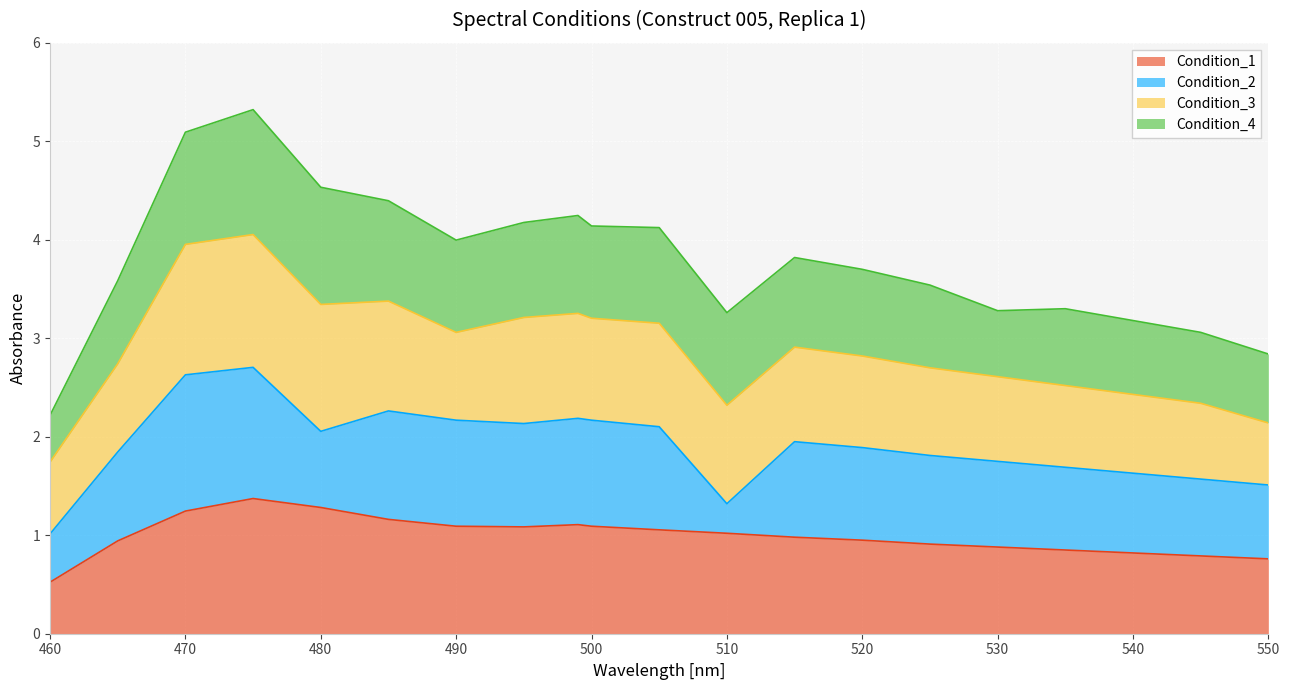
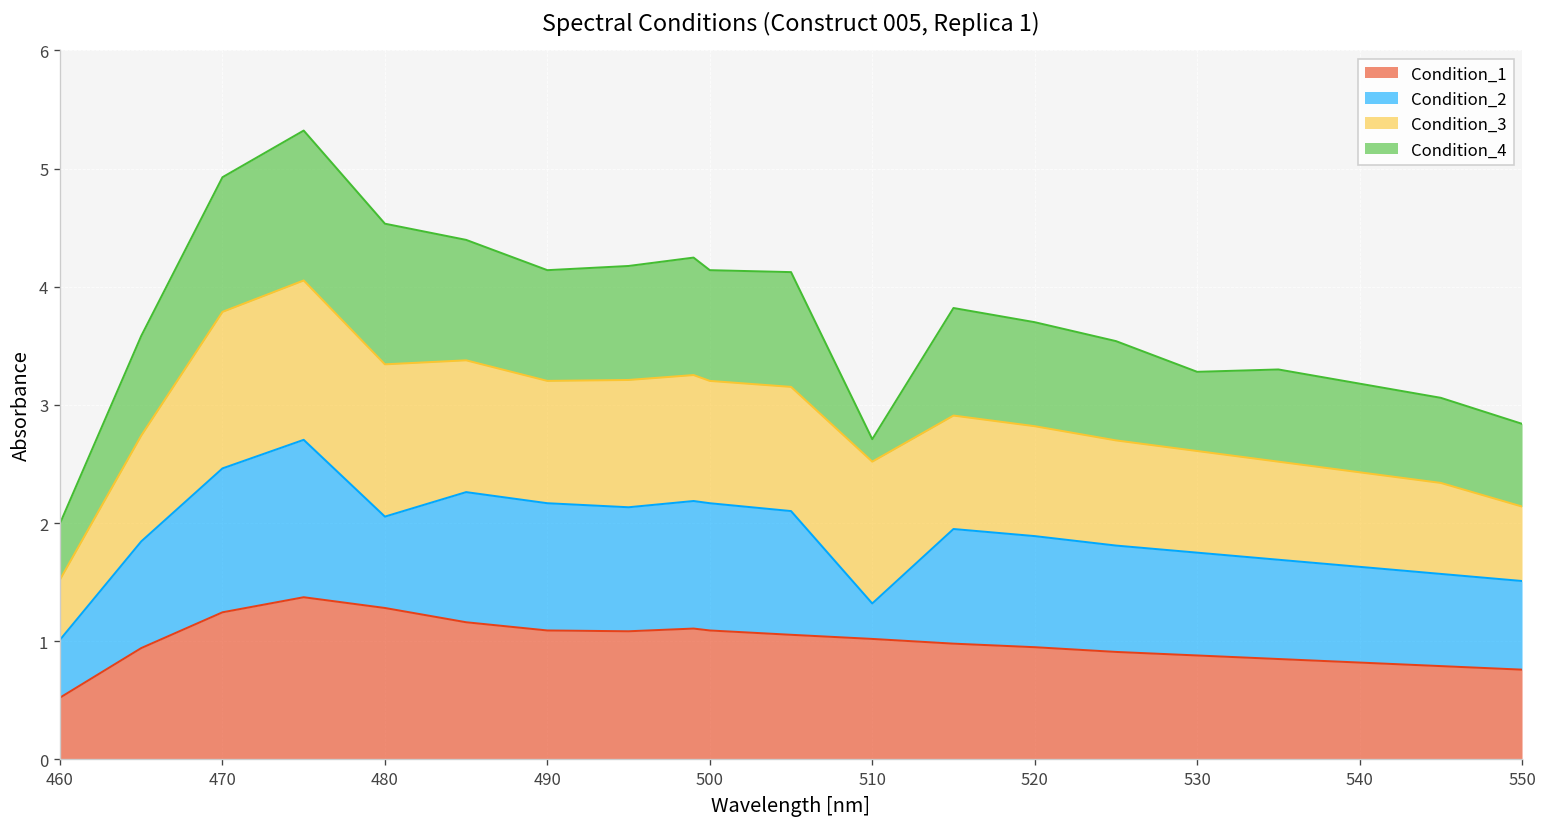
Condition_3, 460: 0.7 -> 0.5
Condition_2, 470: 1.4 -> 1.2
Condition_3, 490: 0.9 -> 1.0
Condition_3, 510: 1.0 -> 1.2
Condition_4, 510: 0.9 -> 0.2
